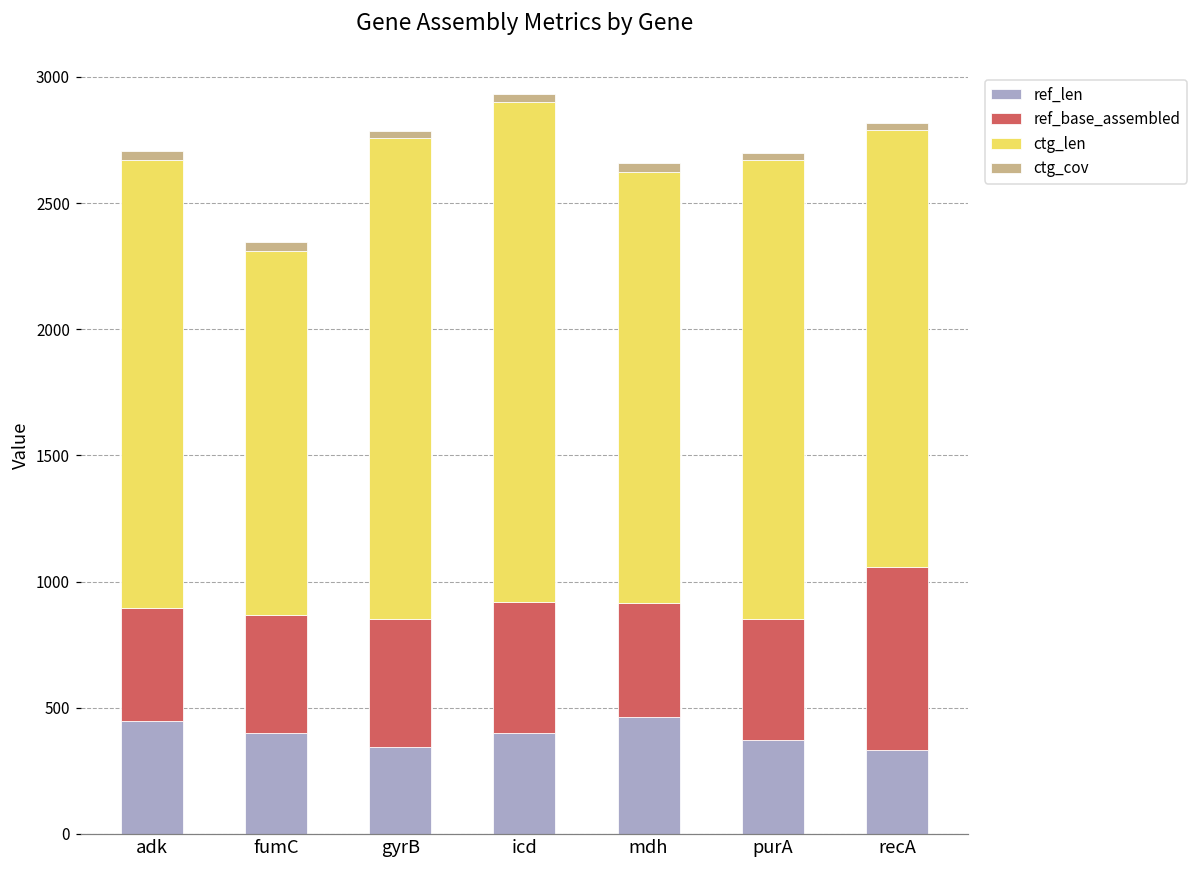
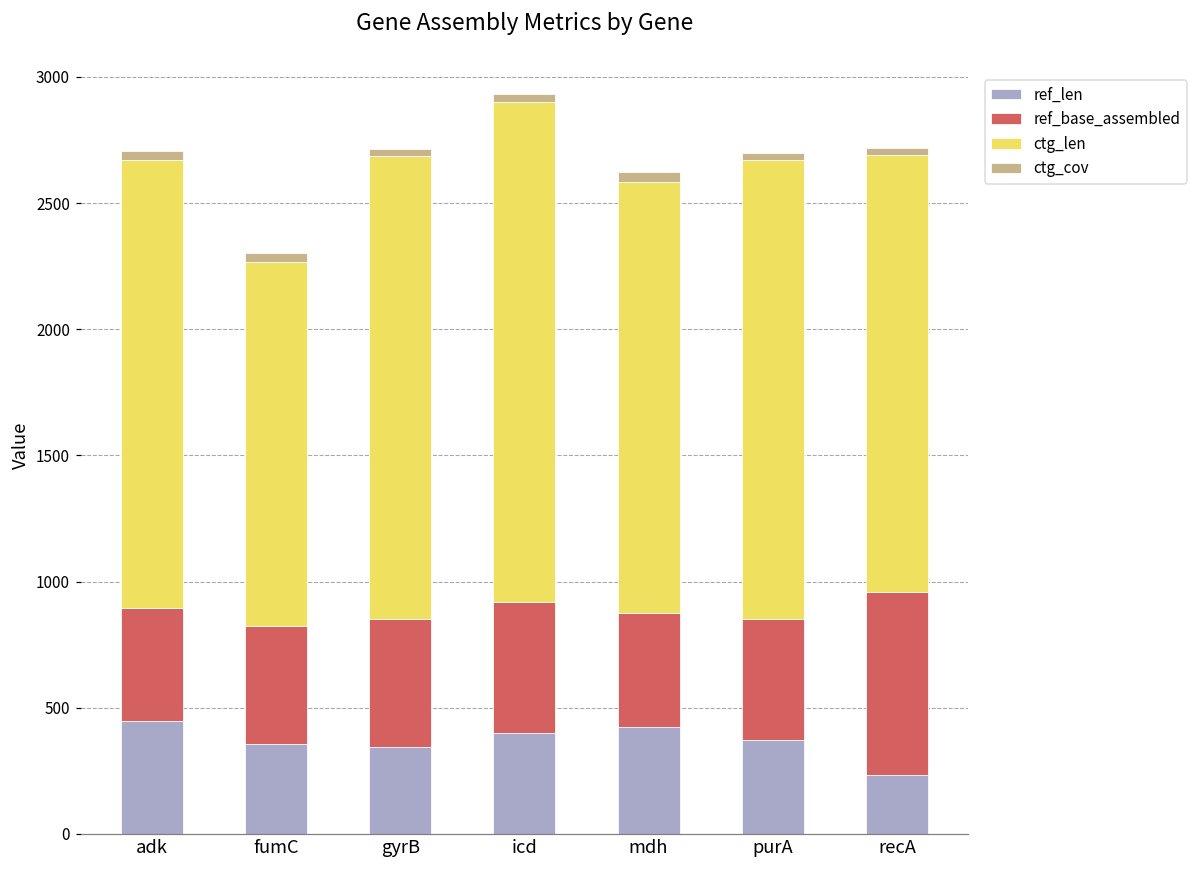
ref_len, fumC: 400 -> 360
ctg_len, gyrB: 1910 -> 1840
ref_len, mdh: 460 -> 420
ref_len, recA: 330 -> 230
